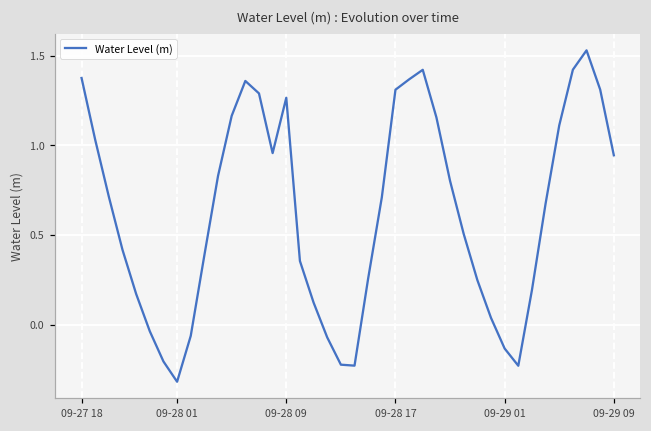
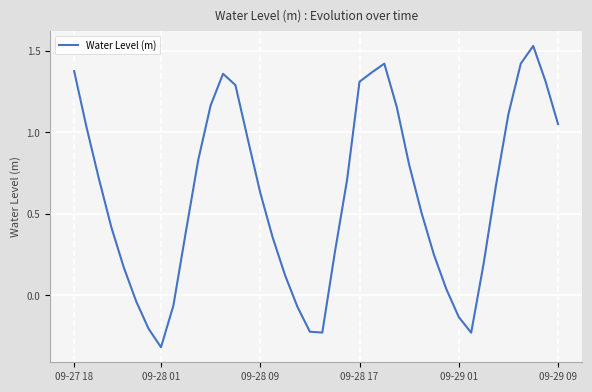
09-28 09: 1.27 -> 0.63
09-29 09: 0.94 -> 1.05
